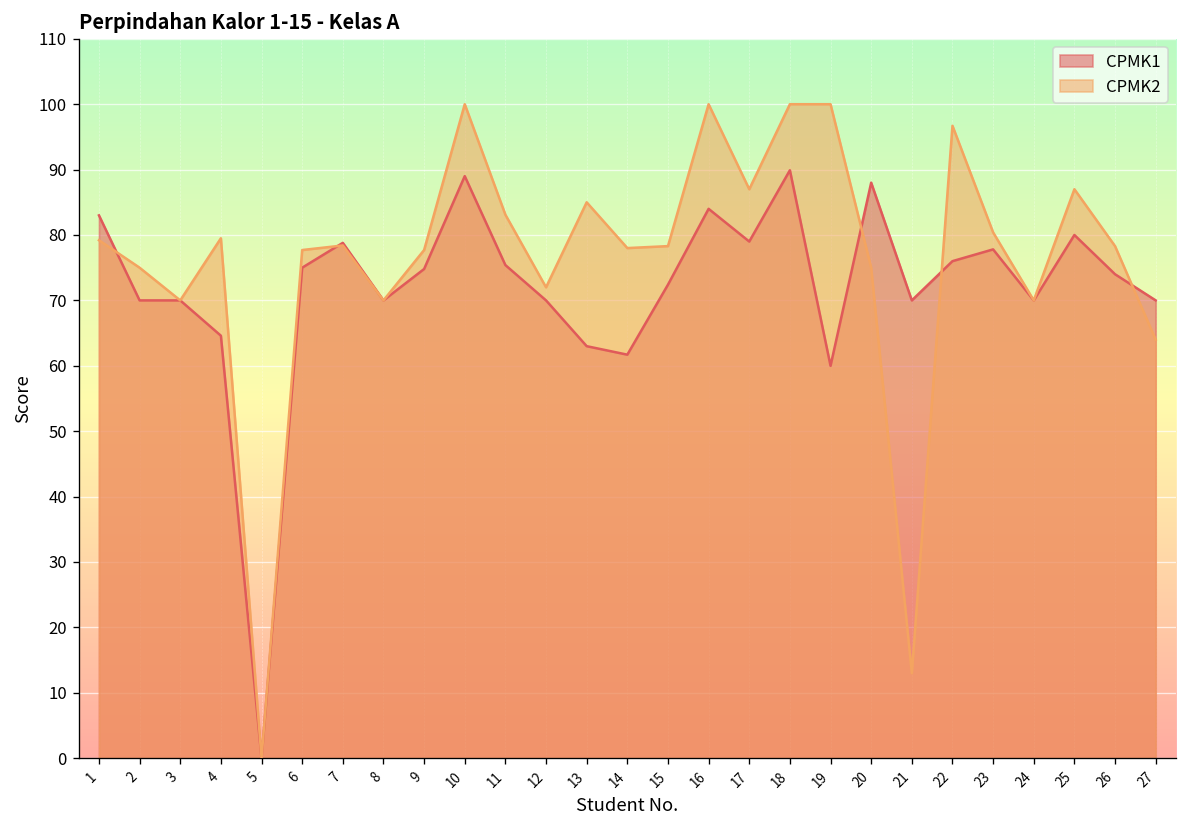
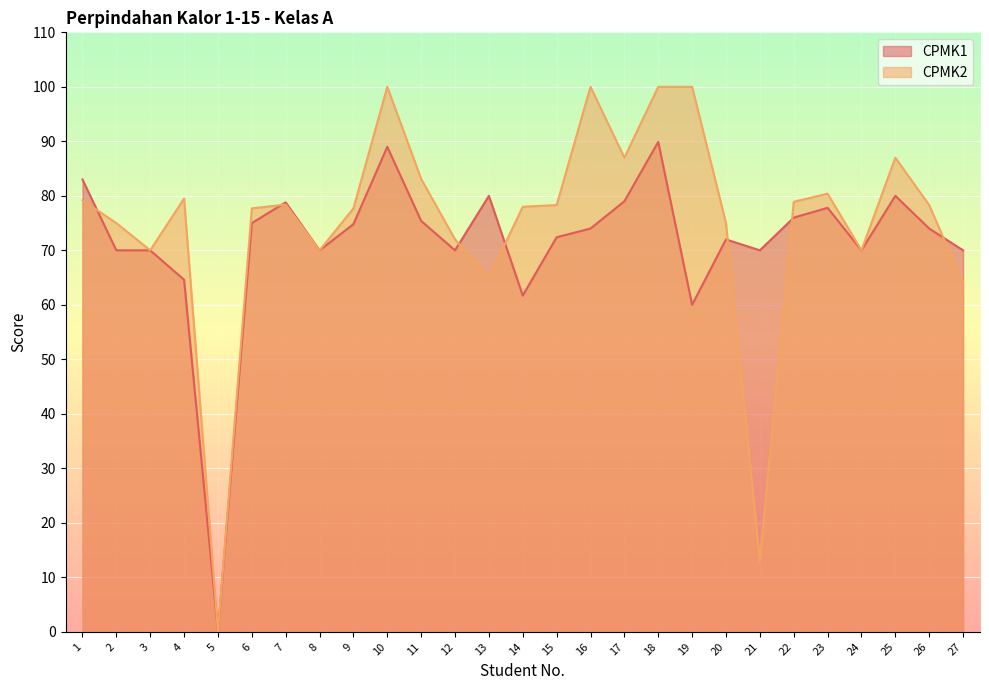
CPMK1, 13: 63 -> 80
CPMK2, 13: 85 -> 65
CPMK1, 16: 84 -> 74
CPMK1, 20: 88 -> 72
CPMK2, 22: 97 -> 79
